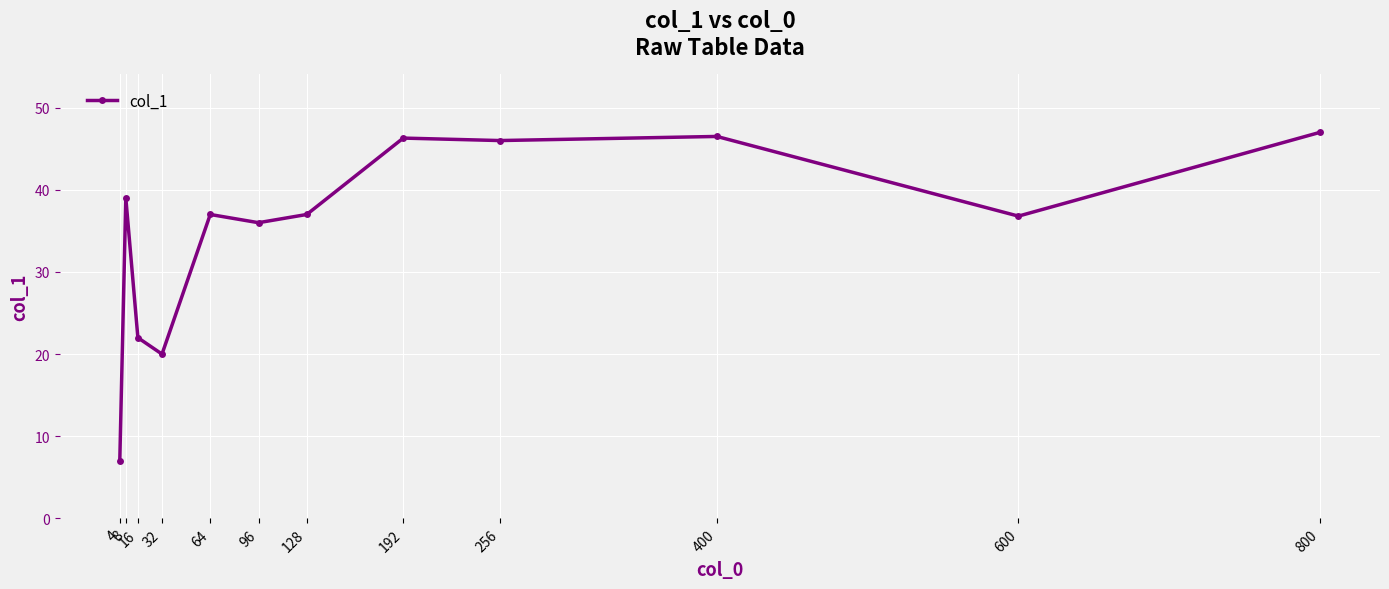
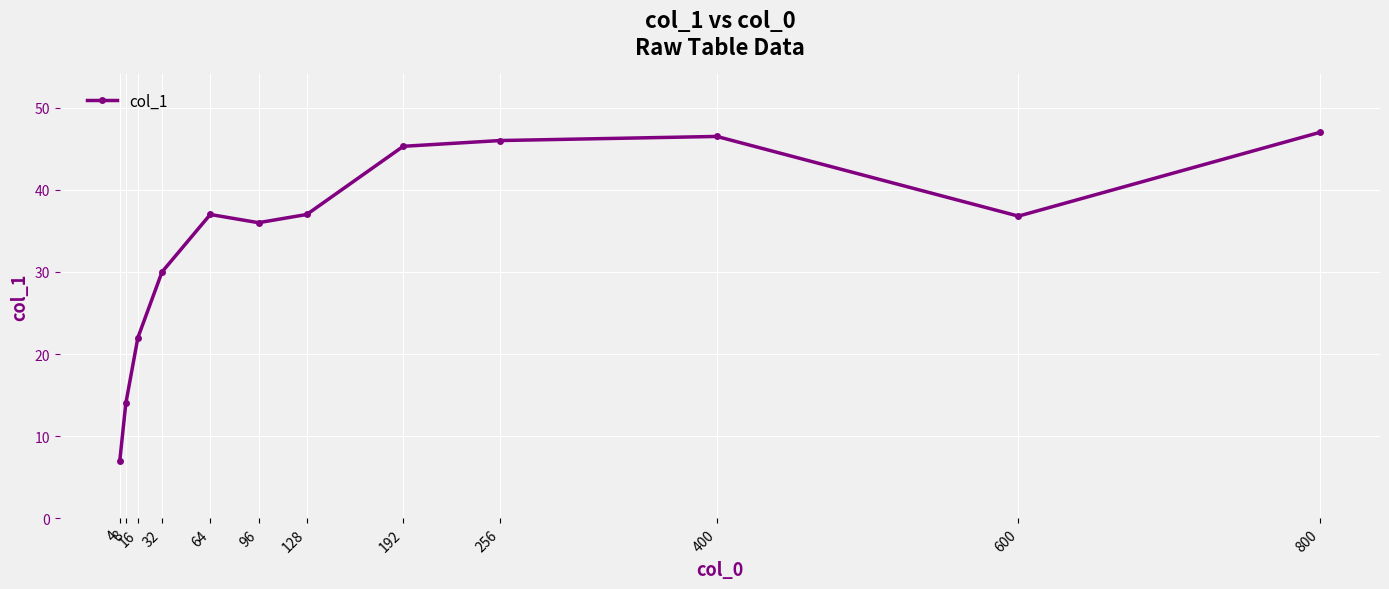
8: 39 -> 14
32: 20 -> 30
192: 46 -> 45
